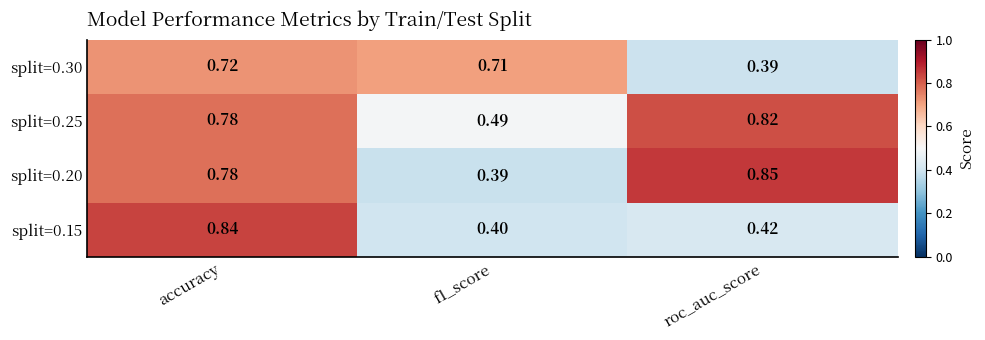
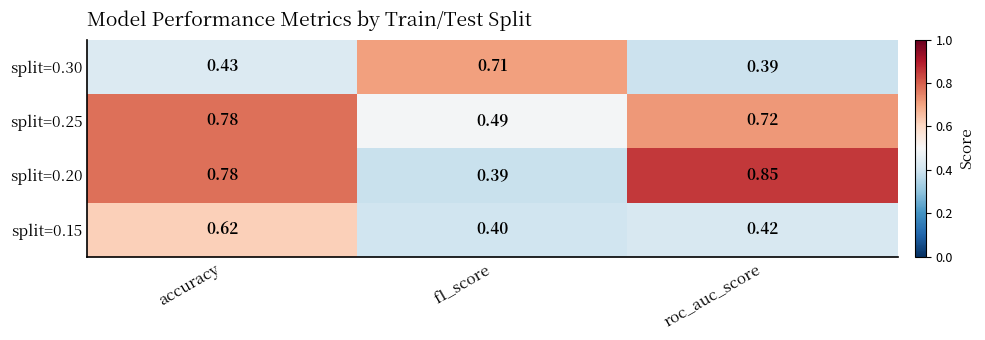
split=0.30, accuracy: 0.72 -> 0.43
split=0.25, roc_auc_score: 0.82 -> 0.72
split=0.15, accuracy: 0.84 -> 0.62
